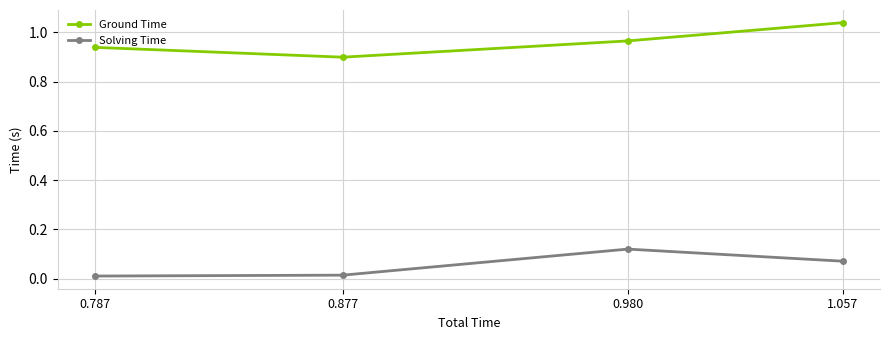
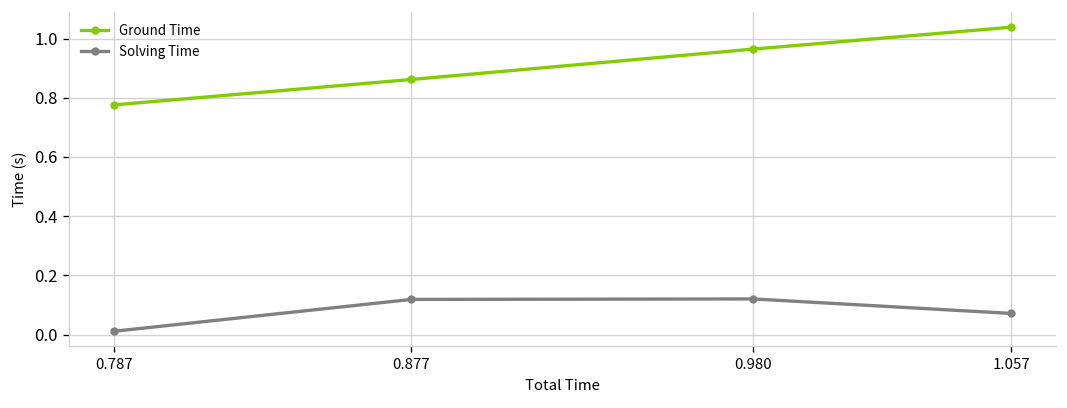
Ground Time, 0.787: 0.94 -> 0.78
Ground Time, 0.877: 0.90 -> 0.86
Solving Time, 0.877: 0.01 -> 0.12
